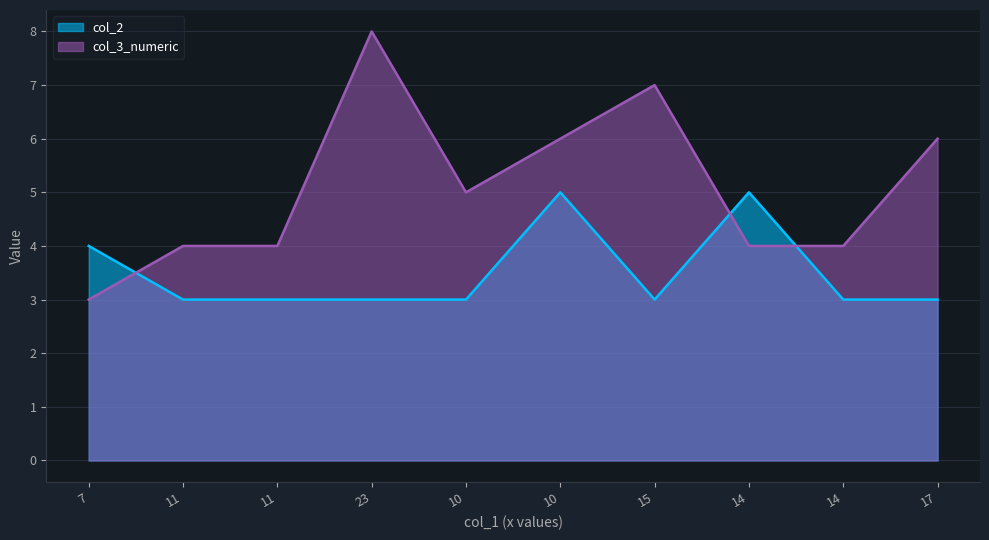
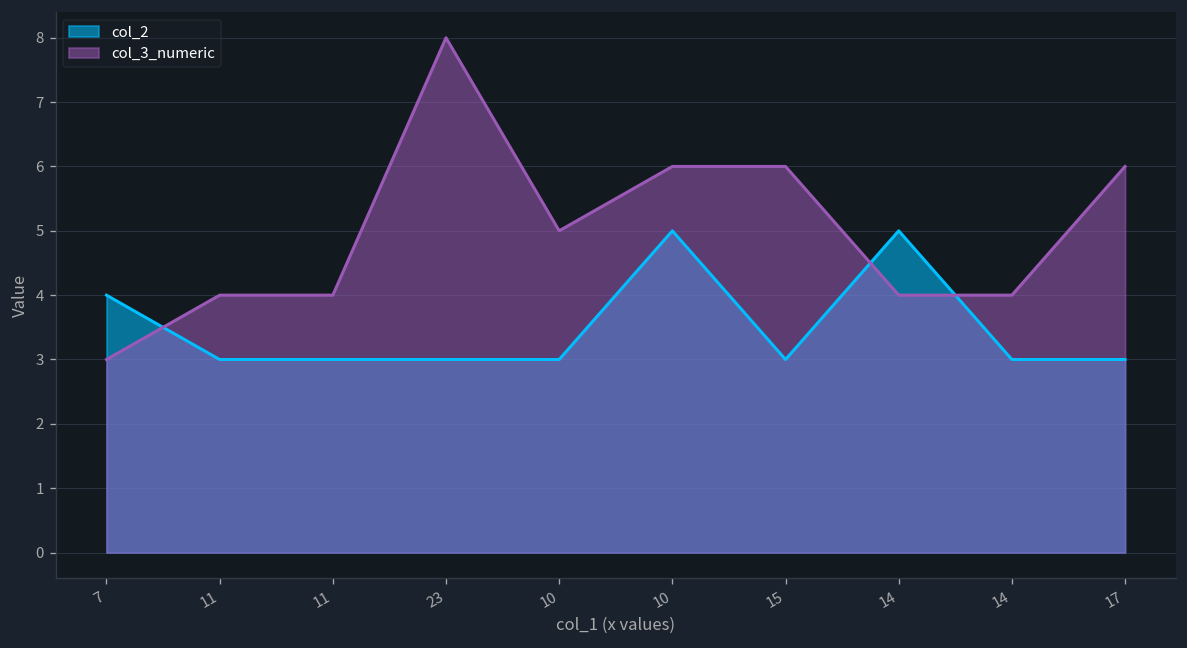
col_3_numeric, 15: 7 -> 6
